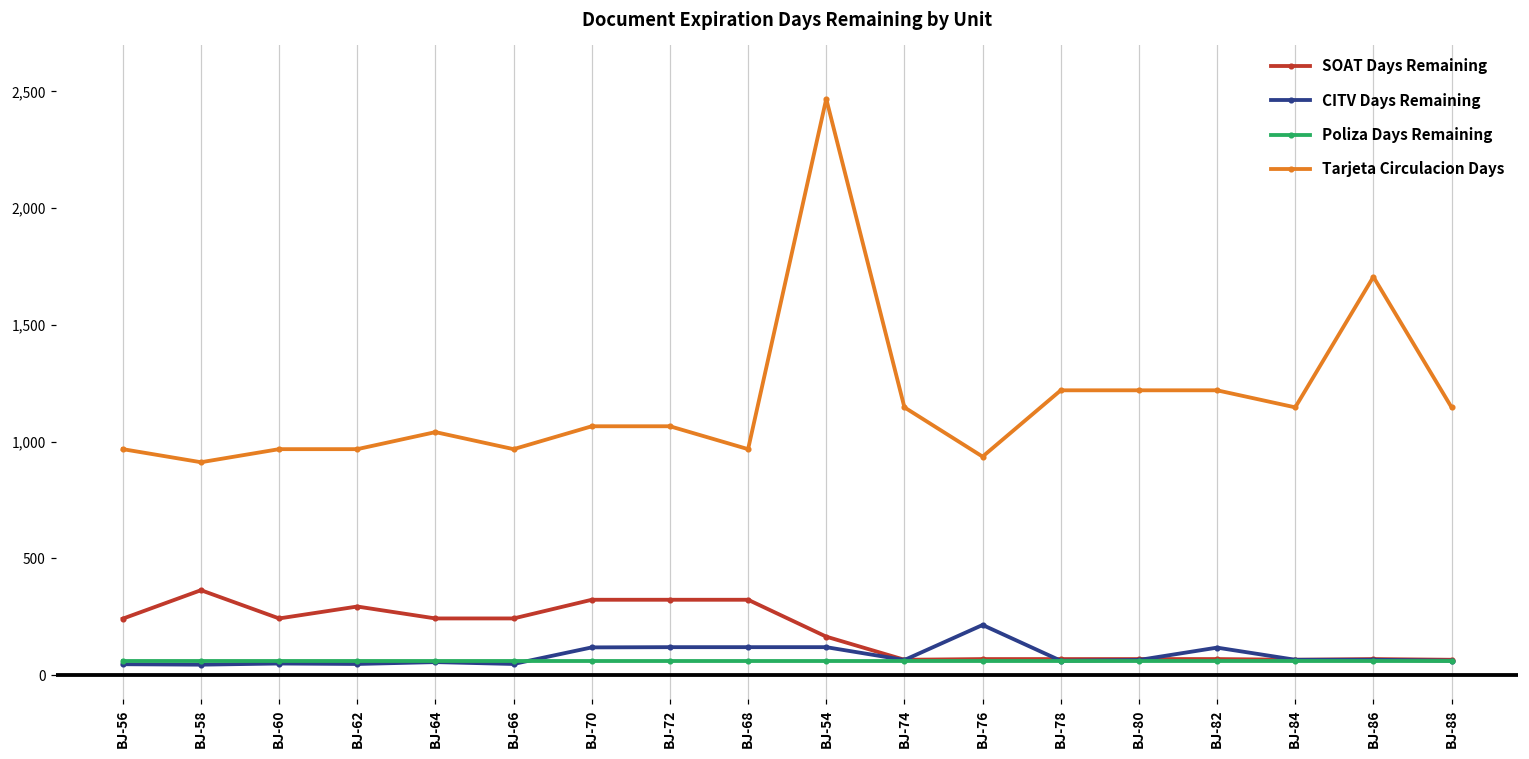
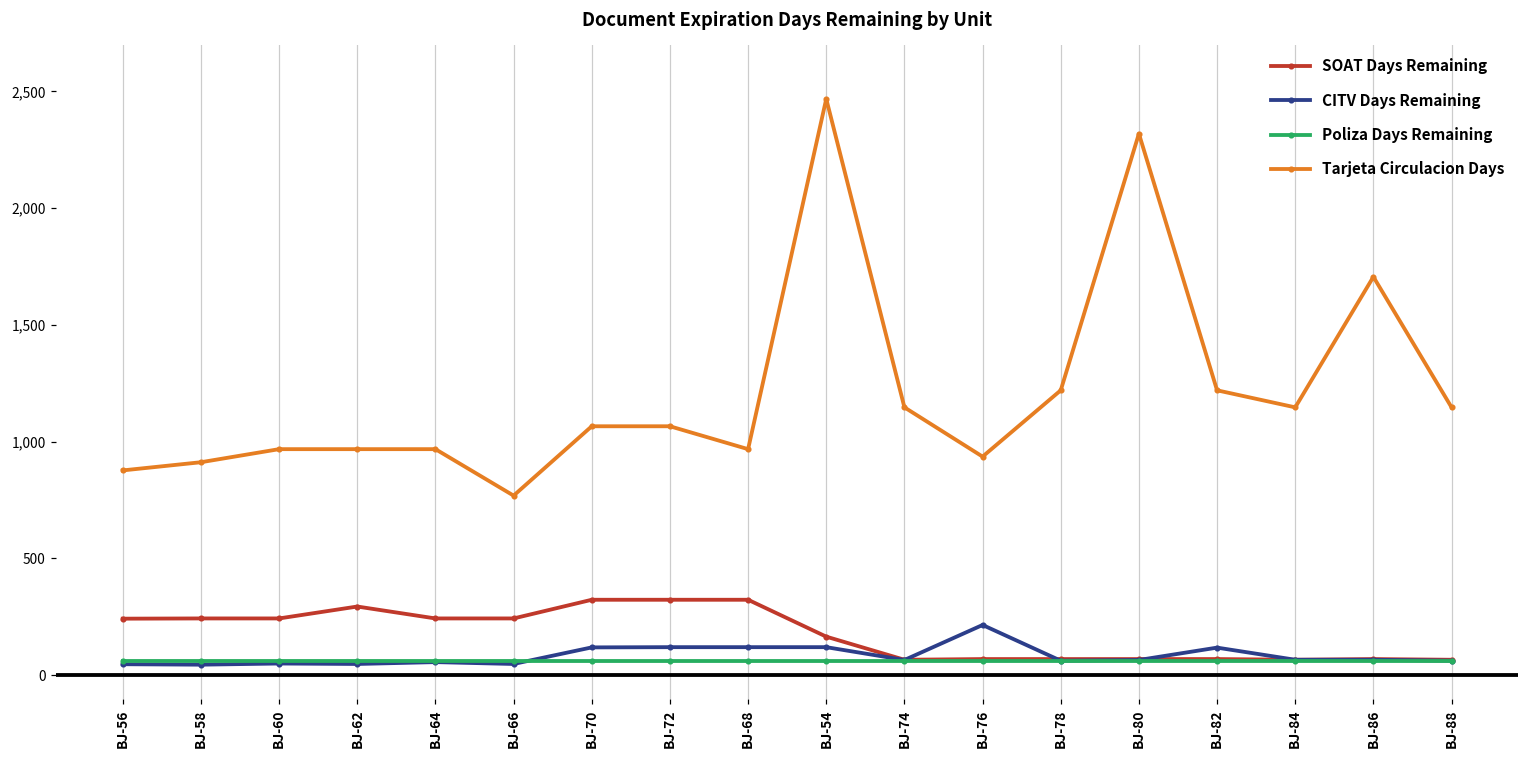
Tarjeta Circulacion Days, BJ-56: 970 -> 880
SOAT Days Remaining, BJ-58: 360 -> 240
Tarjeta Circulacion Days, BJ-64: 1,040 -> 970
Tarjeta Circulacion Days, BJ-66: 970 -> 770
Tarjeta Circulacion Days, BJ-80: 1,220 -> 2,320
